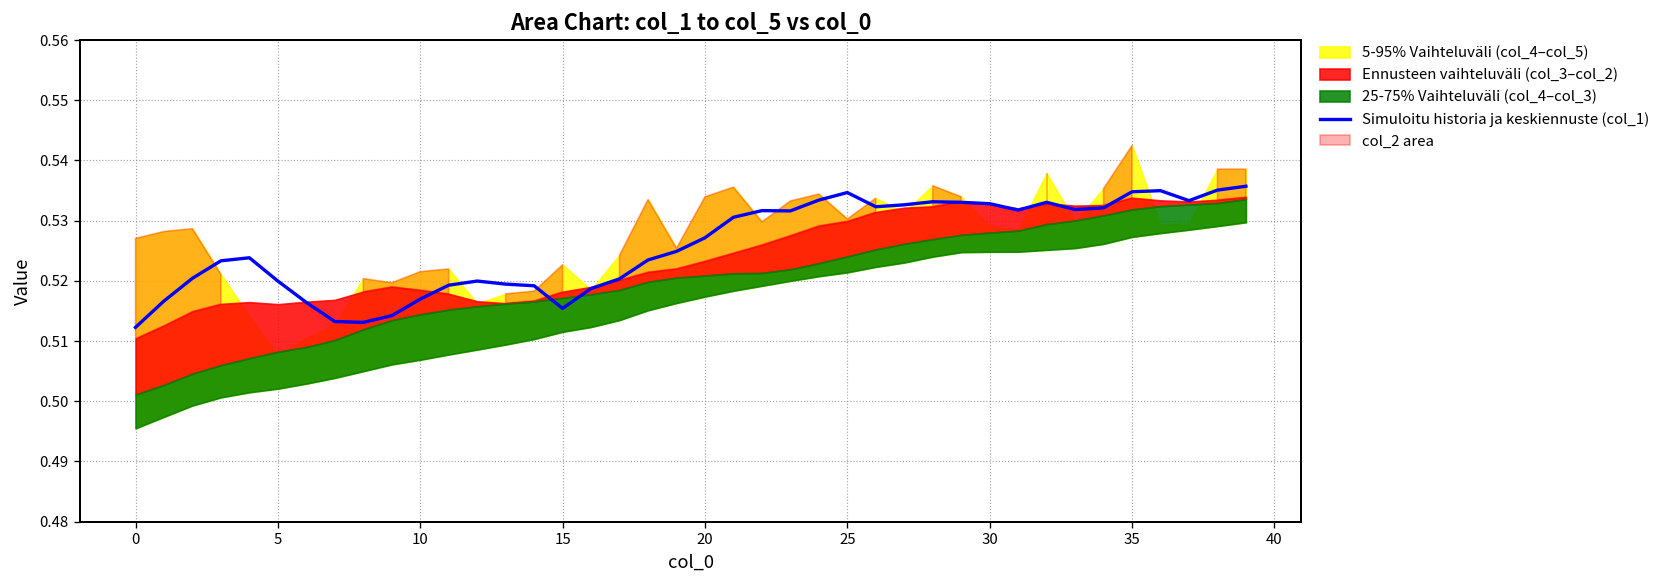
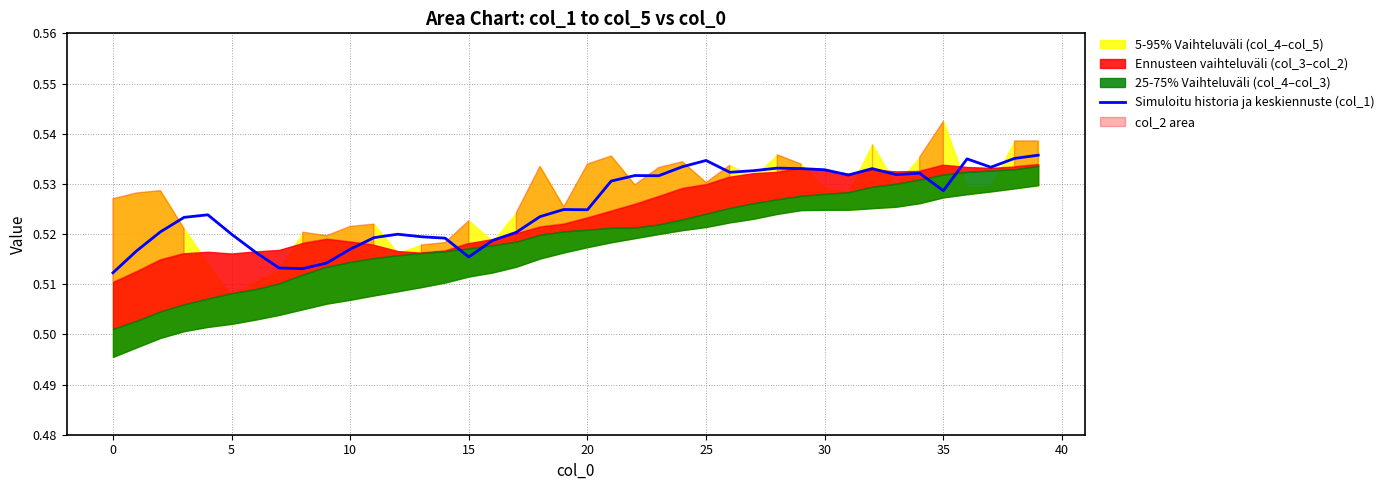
Simuloitu historia ja keskiennuste (col_1), 20: 0.527 -> 0.525
Simuloitu historia ja keskiennuste (col_1), 35: 0.535 -> 0.529
